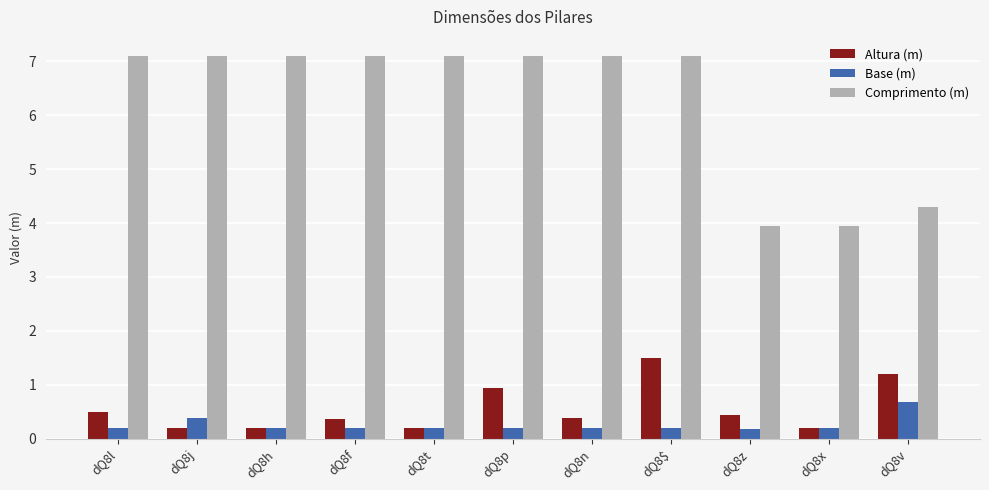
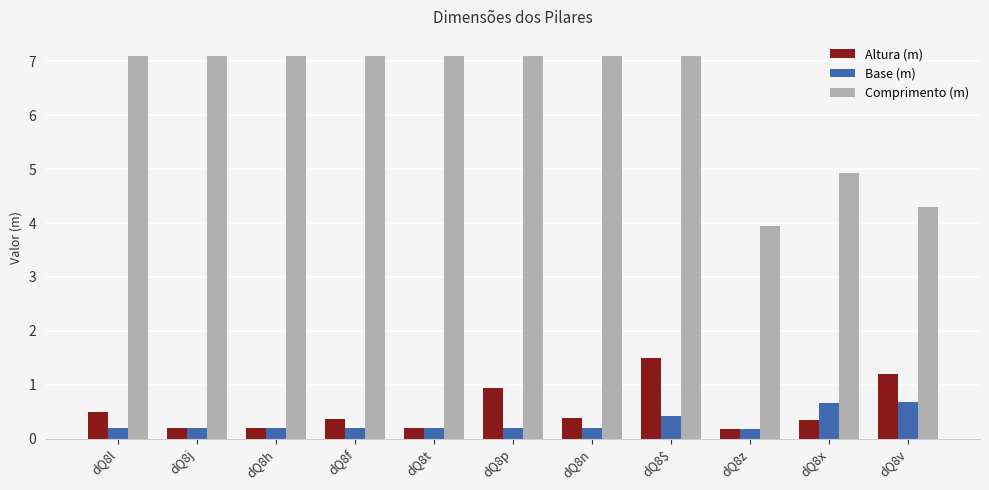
Base (m), dQ8j: 0.4 -> 0.2
Base (m), dQ8$: 0.2 -> 0.4
Altura (m), dQ8z: 0.4 -> 0.2
Altura (m), dQ8x: 0.2 -> 0.4
Base (m), dQ8x: 0.2 -> 0.7
Comprimento (m), dQ8x: 3.9 -> 4.9
